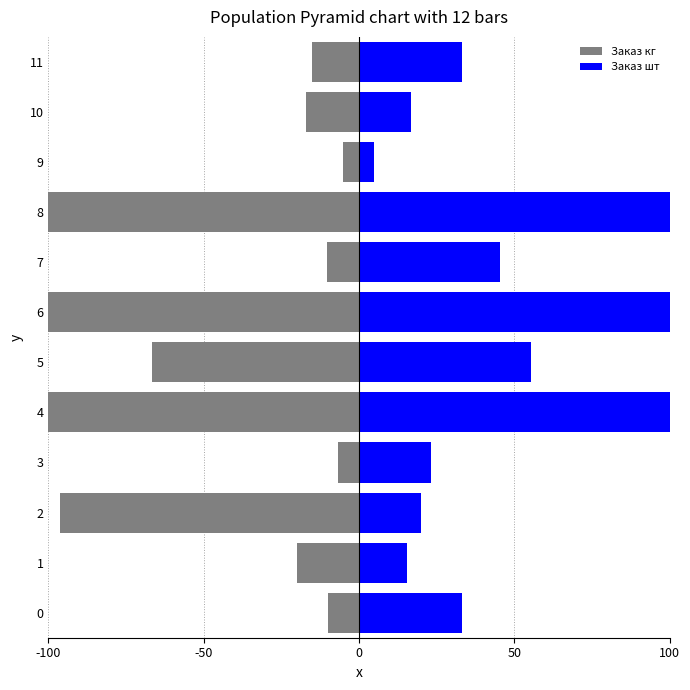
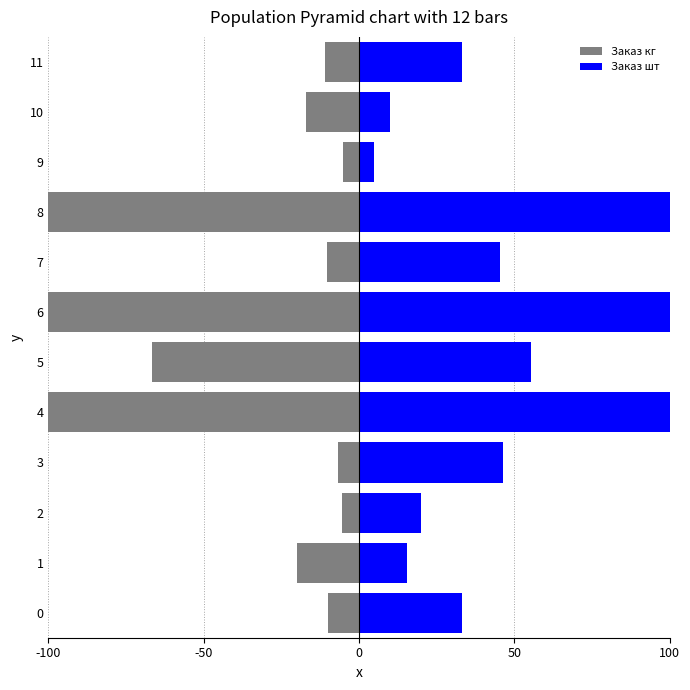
Заказ кг, 11: -15 -> -11
Заказ шт, 10: 17 -> 10
Заказ шт, 3: 23 -> 46
Заказ кг, 2: -96 -> -6
